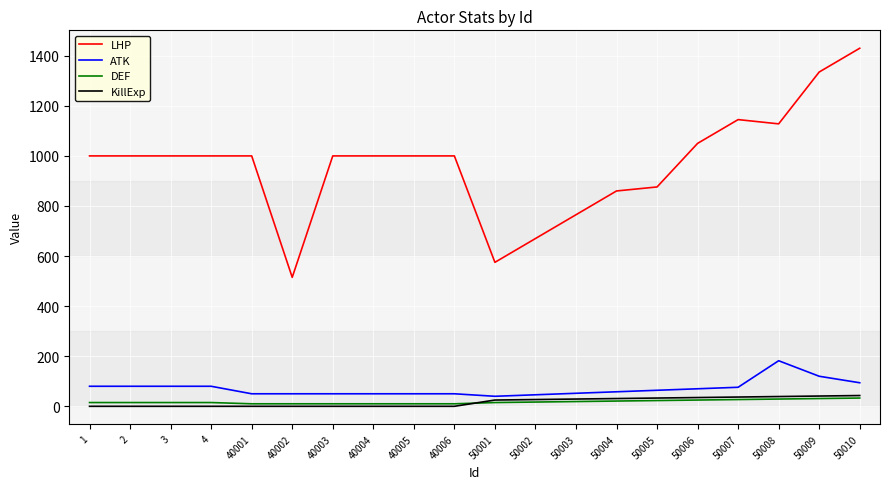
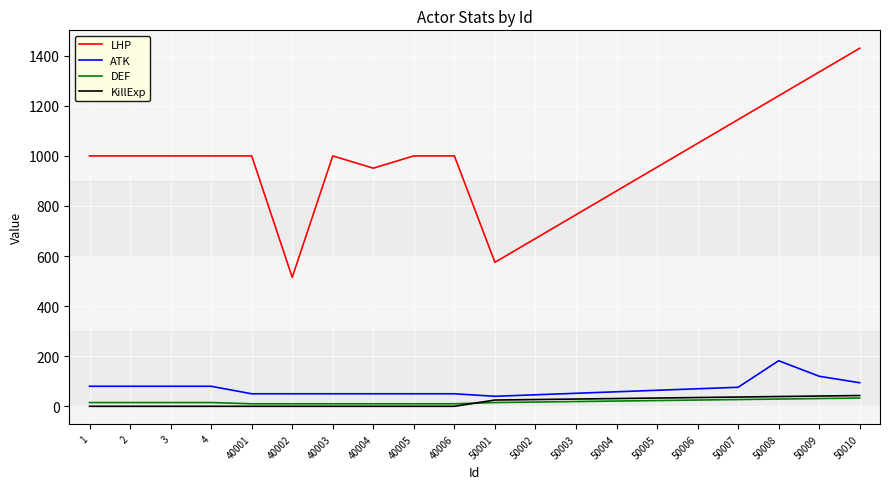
LHP, 40004: 1000 -> 950
LHP, 50005: 880 -> 960
LHP, 50008: 1130 -> 1240
